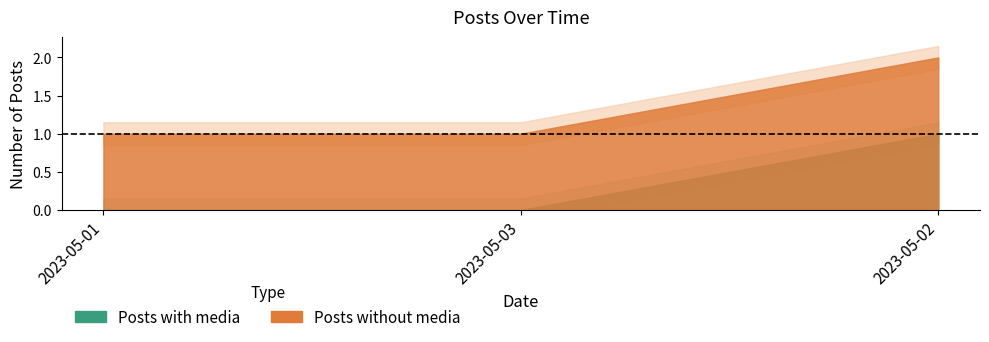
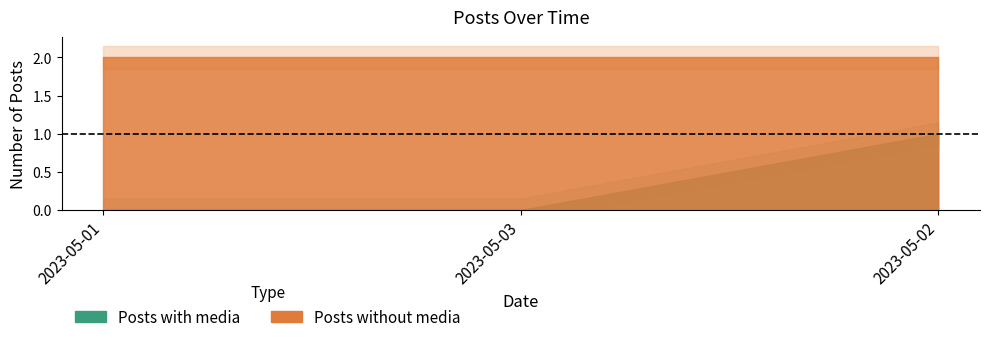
Posts without media, 2023-05-01: 1 -> 2
Posts without media, 2023-05-03: 1 -> 2
